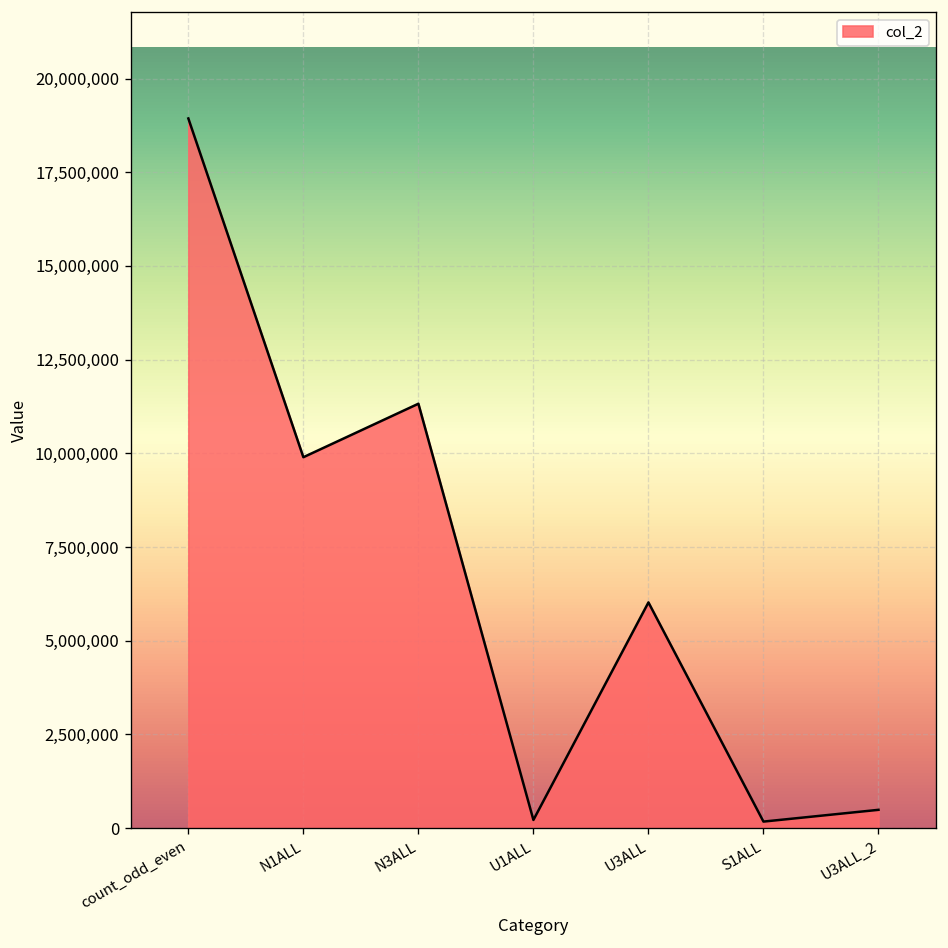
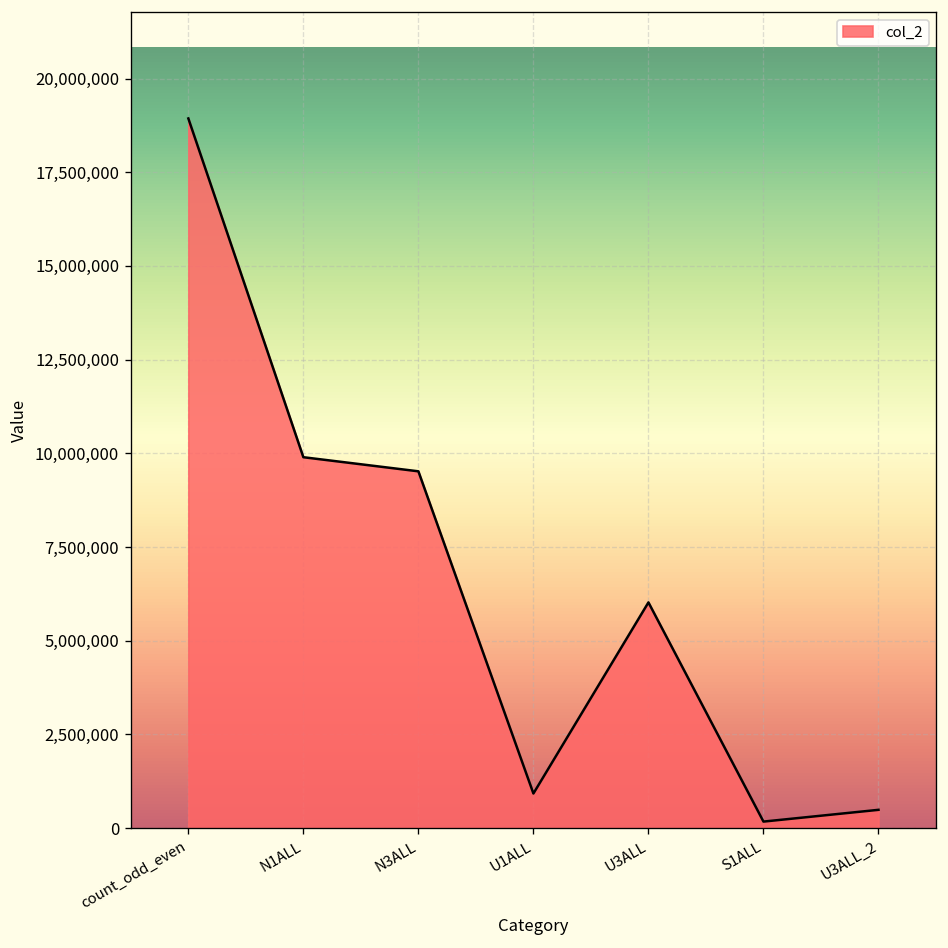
N3ALL: 11,300,000 -> 9,500,000
U1ALL: 200,000 -> 900,000
